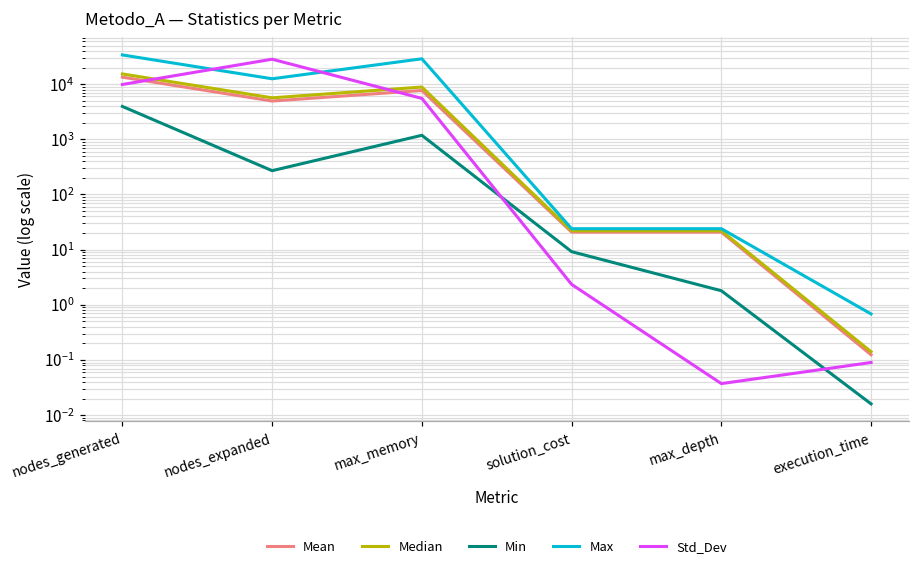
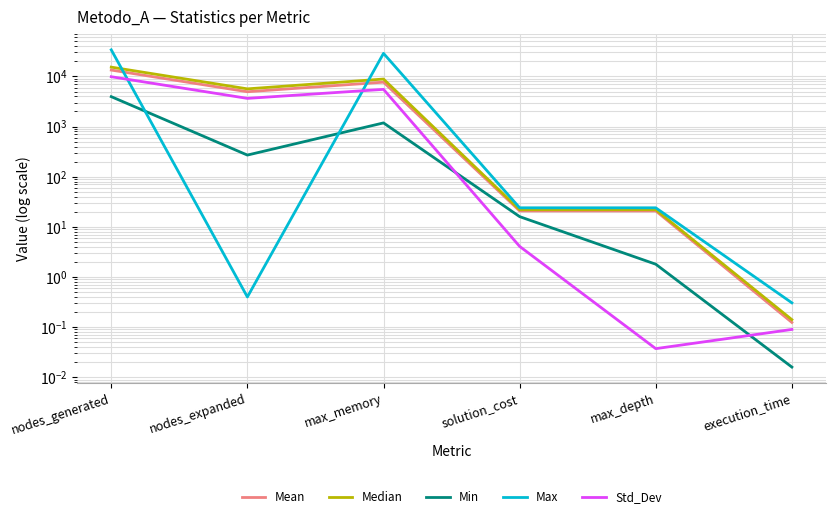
Max, nodes_expanded: 13000 -> 0.4
Std_Dev, nodes_expanded: 30000 -> 4000
Min, solution_cost: 9 -> 16
Std_Dev, solution_cost: 2 -> 4
Max, execution_time: 0.7 -> 0.3
